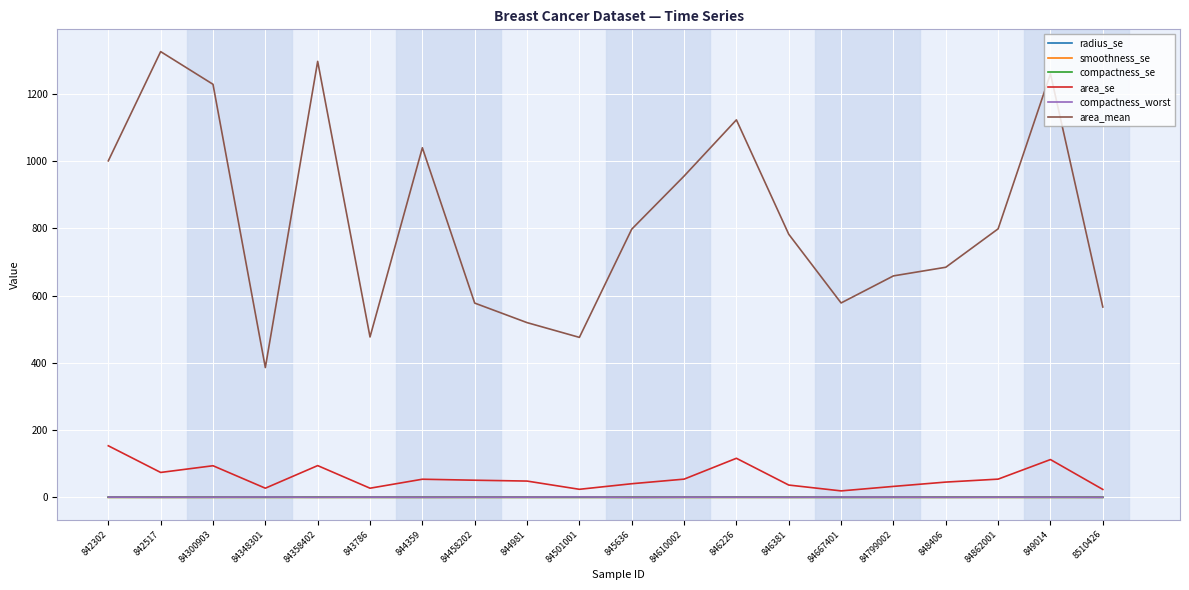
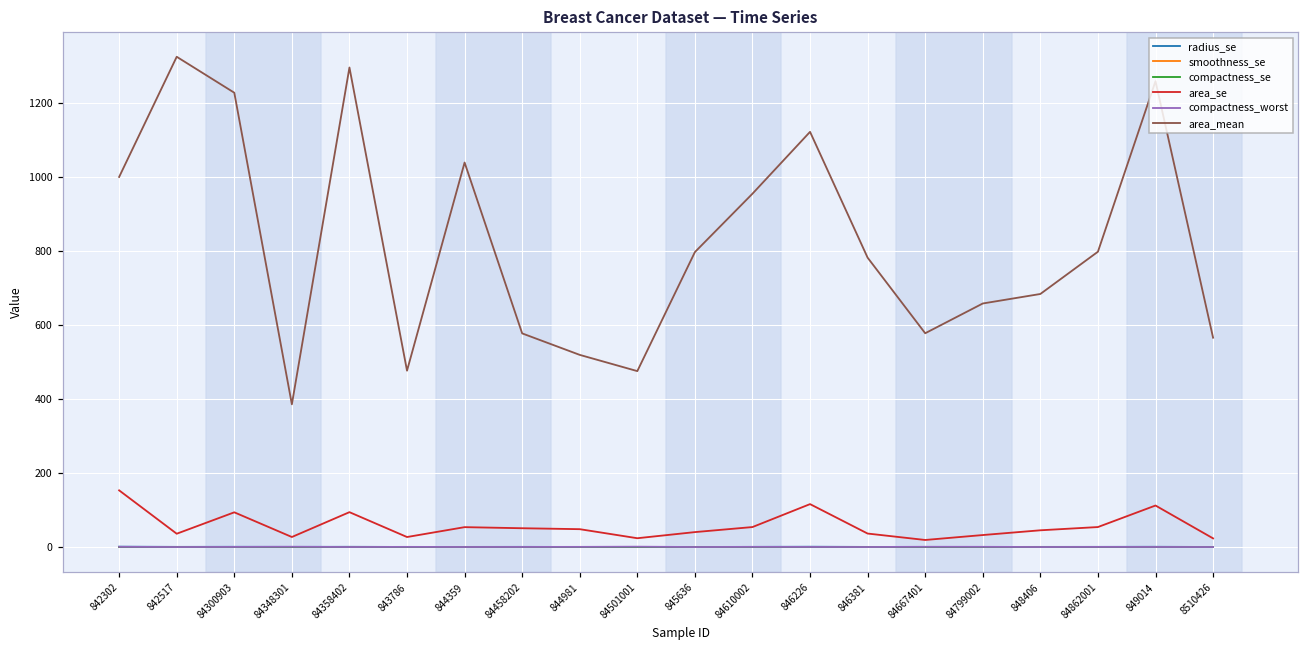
area_se, 842517: 70 -> 40
